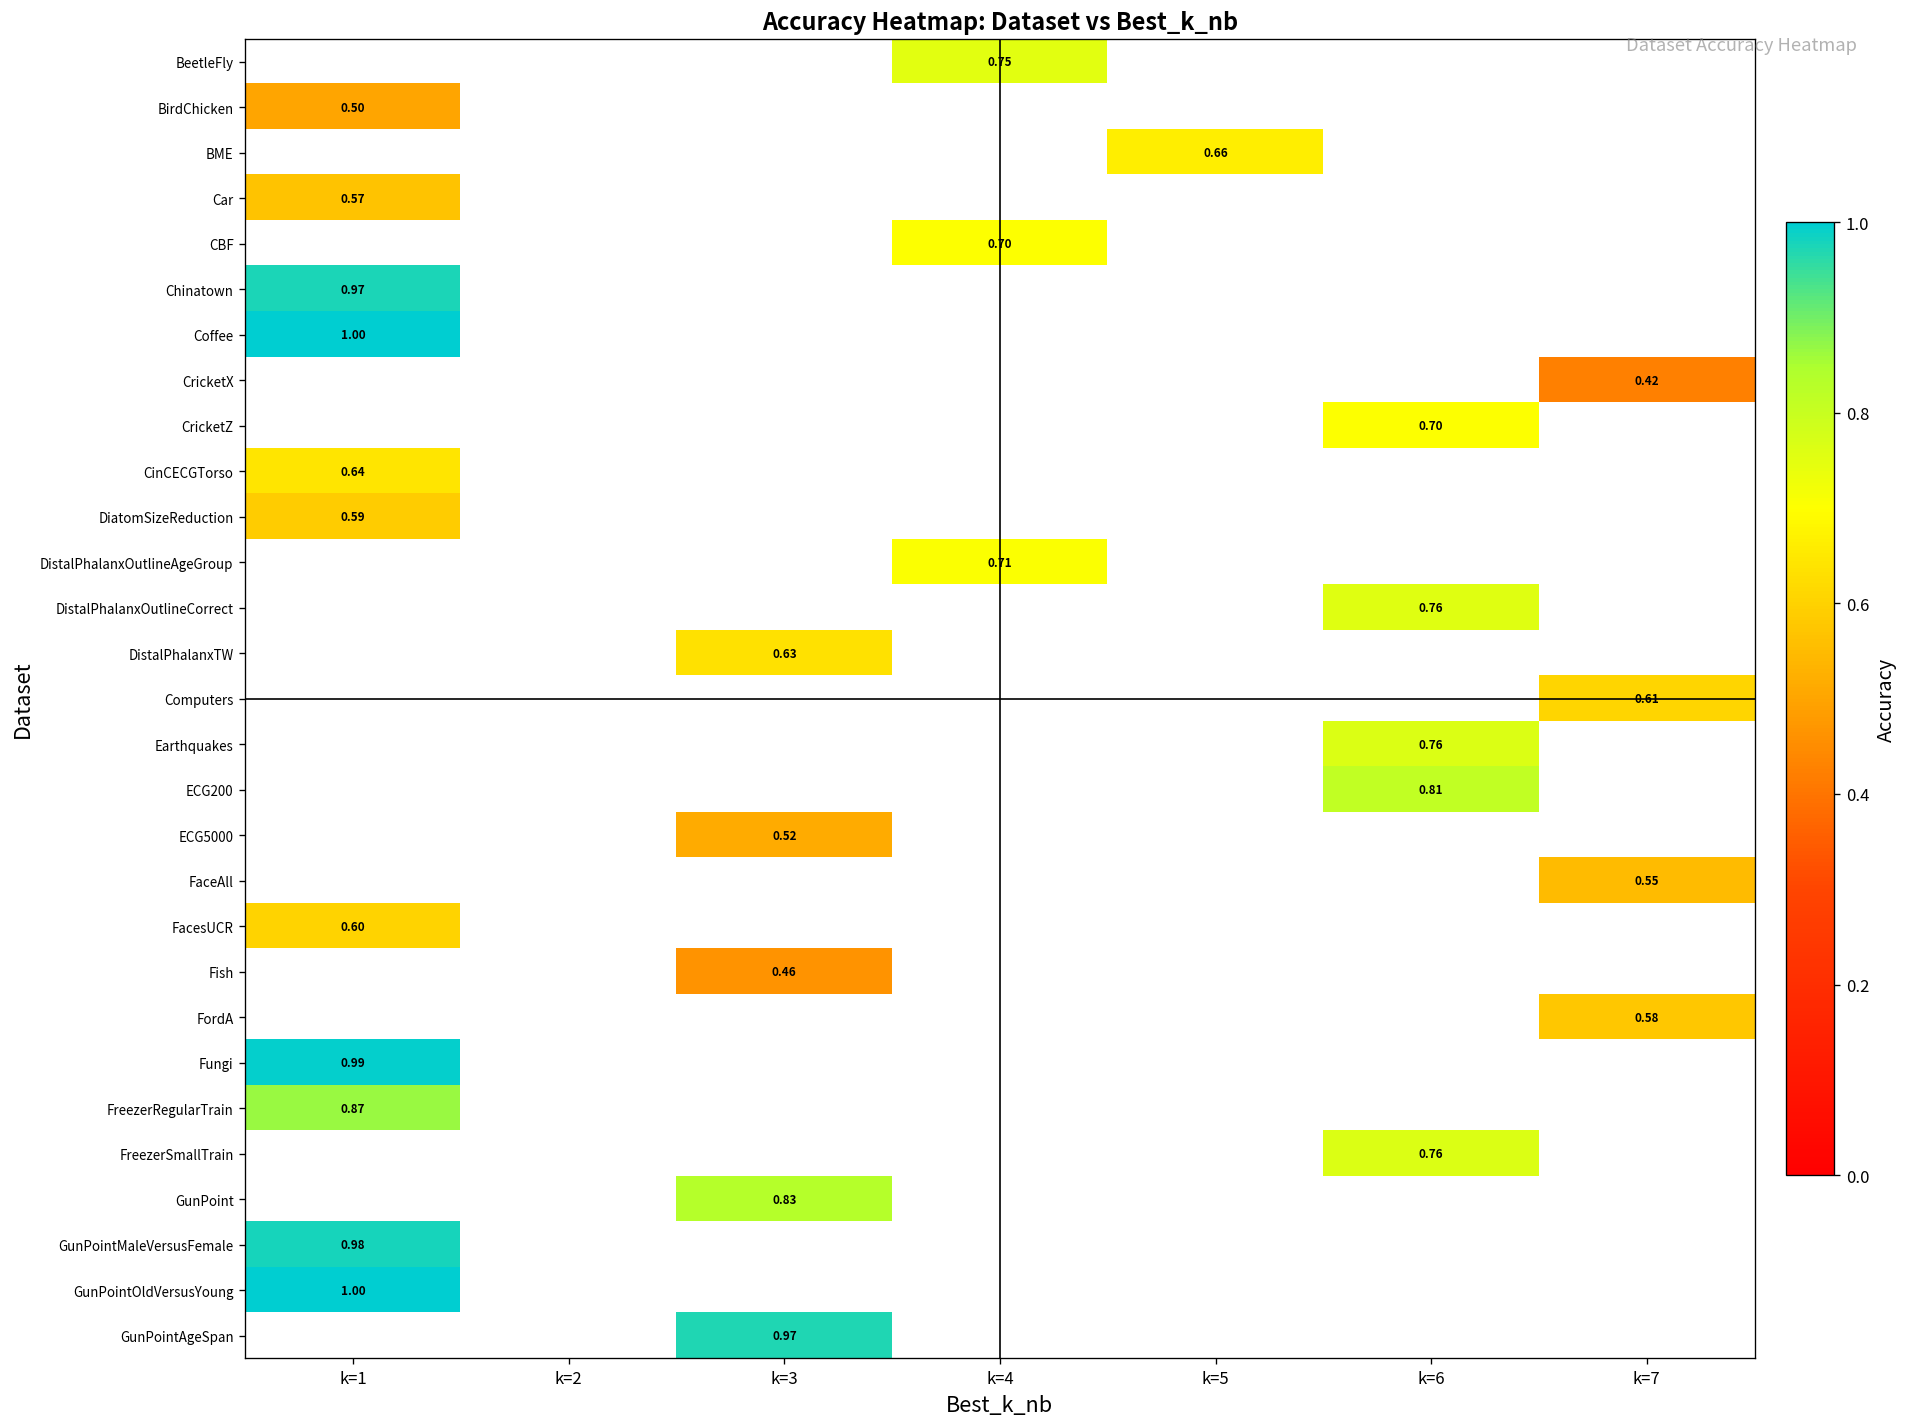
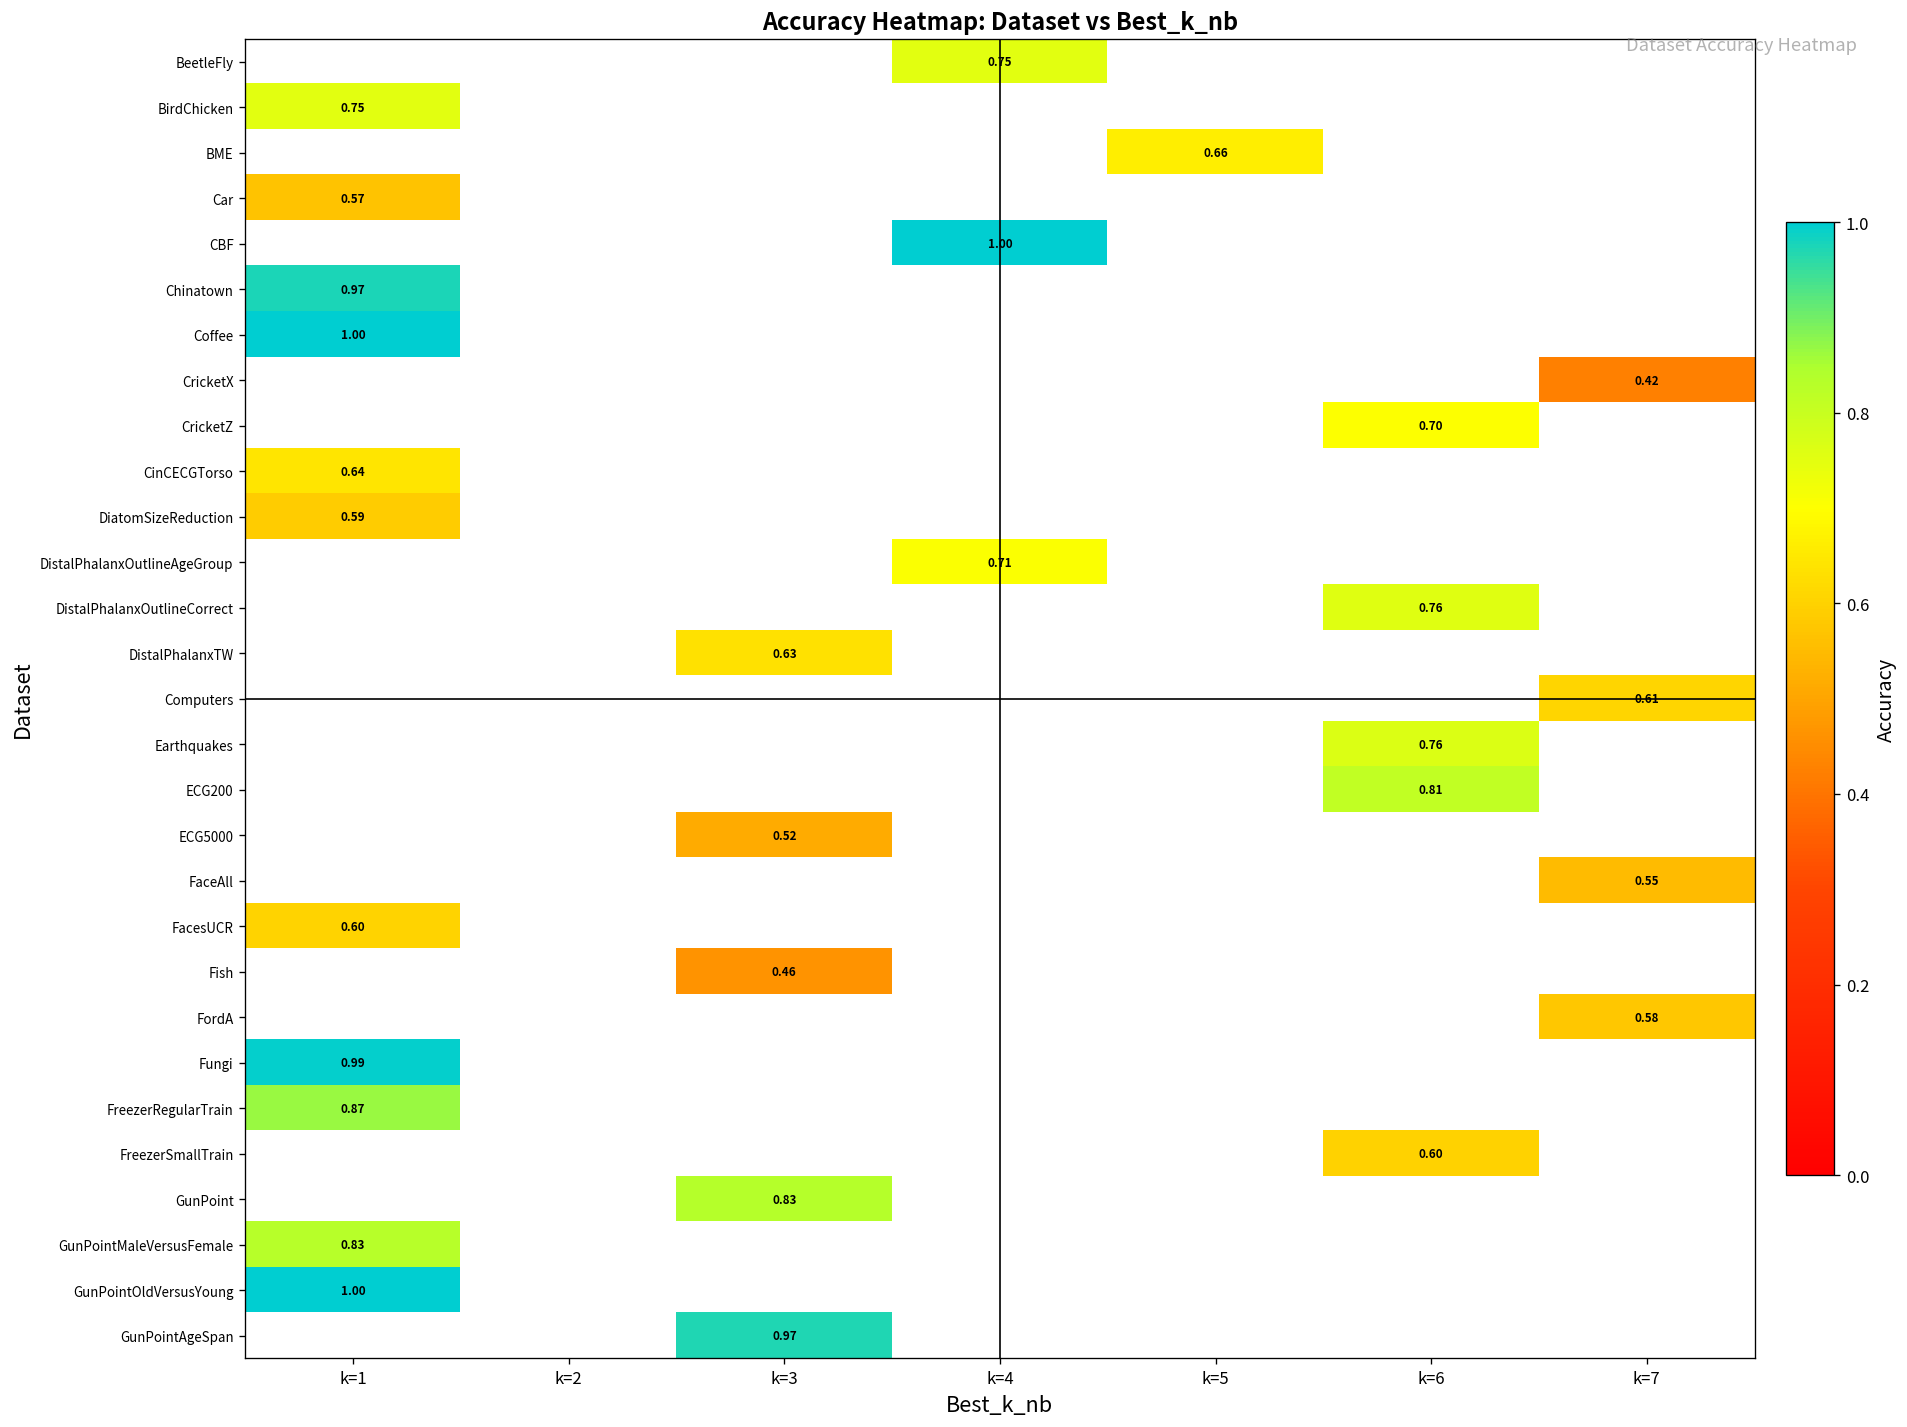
BirdChicken, k=1: 0.50 -> 0.75
CBF, k=4: 0.70 -> 1.00
FreezerSmallTrain, k=6: 0.76 -> 0.60
GunPointMaleVersusFemale, k=1: 0.98 -> 0.83
